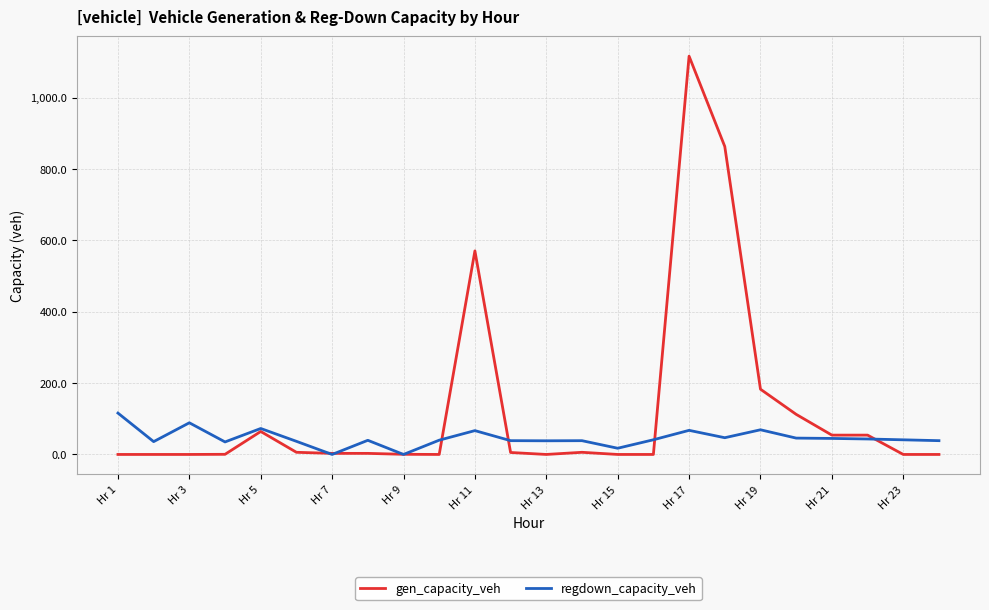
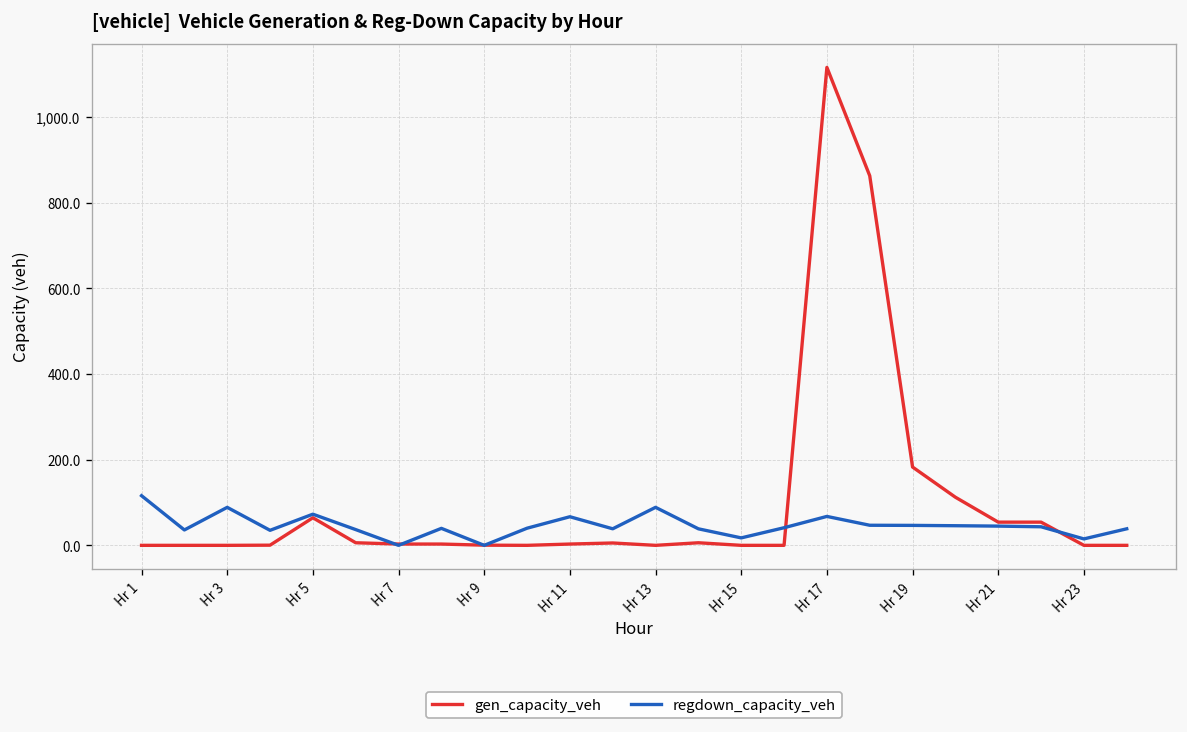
gen_capacity_veh, Hr 11: 570 -> 0
regdown_capacity_veh, Hr 13: 40 -> 90
regdown_capacity_veh, Hr 19: 70 -> 50
regdown_capacity_veh, Hr 23: 40 -> 20
